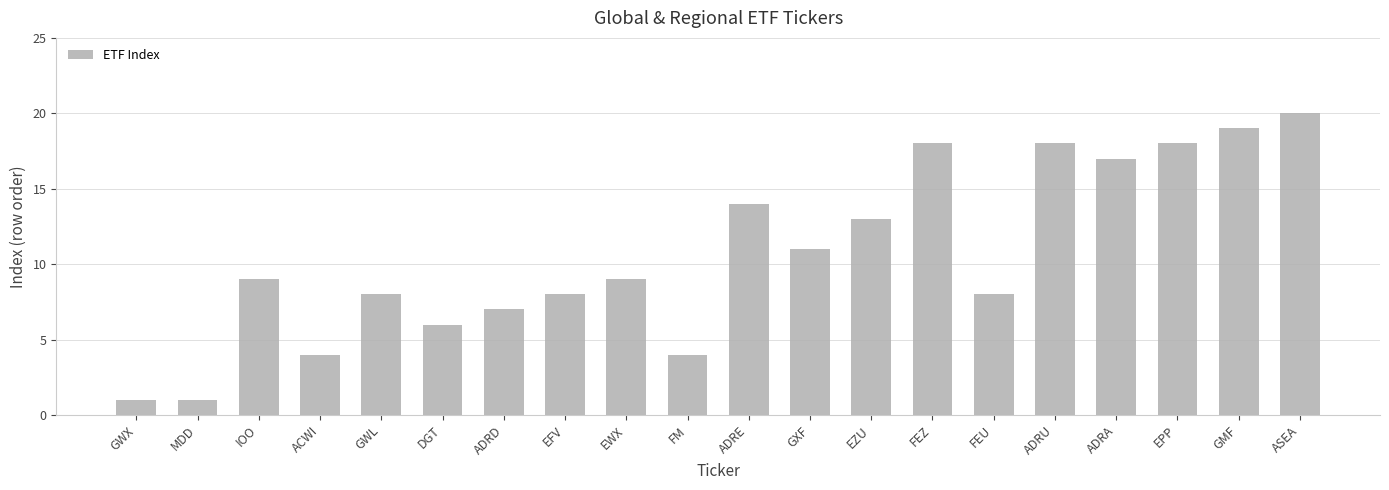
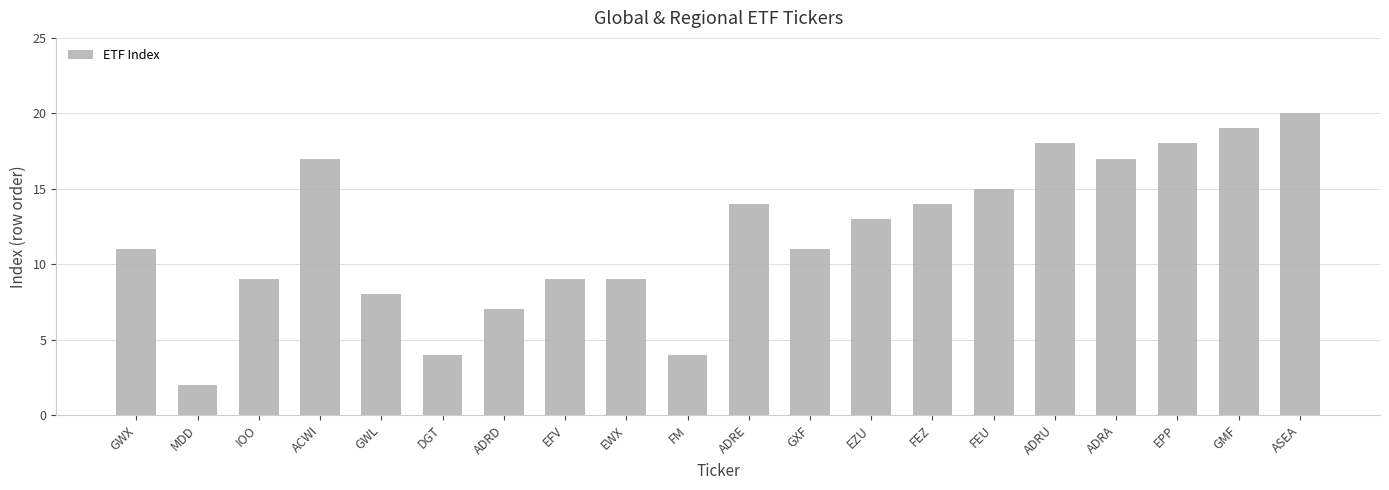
GWX: 1 -> 11
MDD: 1 -> 2
ACWI: 4 -> 17
DGT: 6 -> 4
EFV: 8 -> 9
FEZ: 18 -> 14
FEU: 8 -> 15
